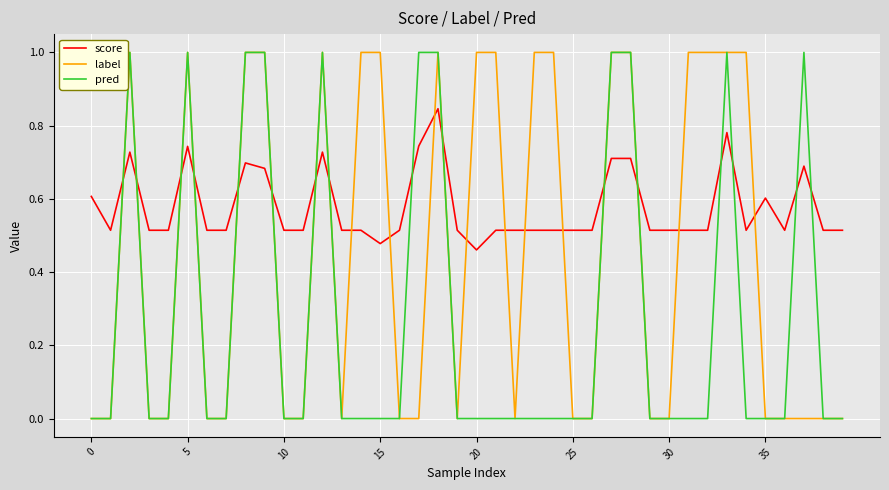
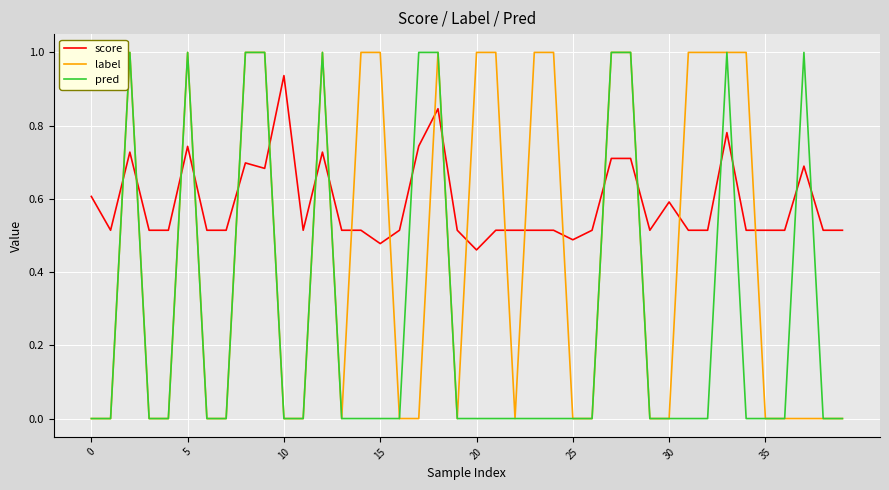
score, 10: 0.51 -> 0.94
score, 25: 0.51 -> 0.49
score, 30: 0.51 -> 0.59
score, 35: 0.60 -> 0.51
